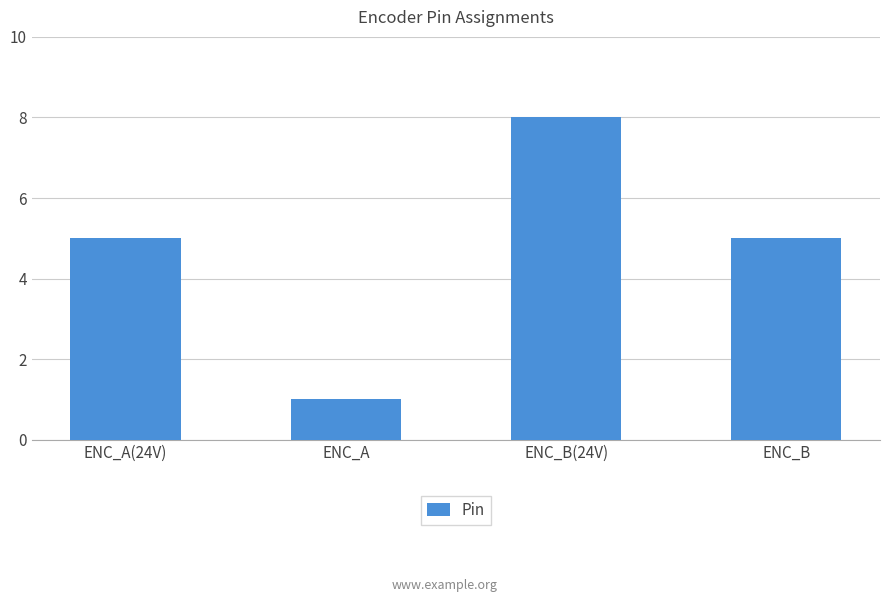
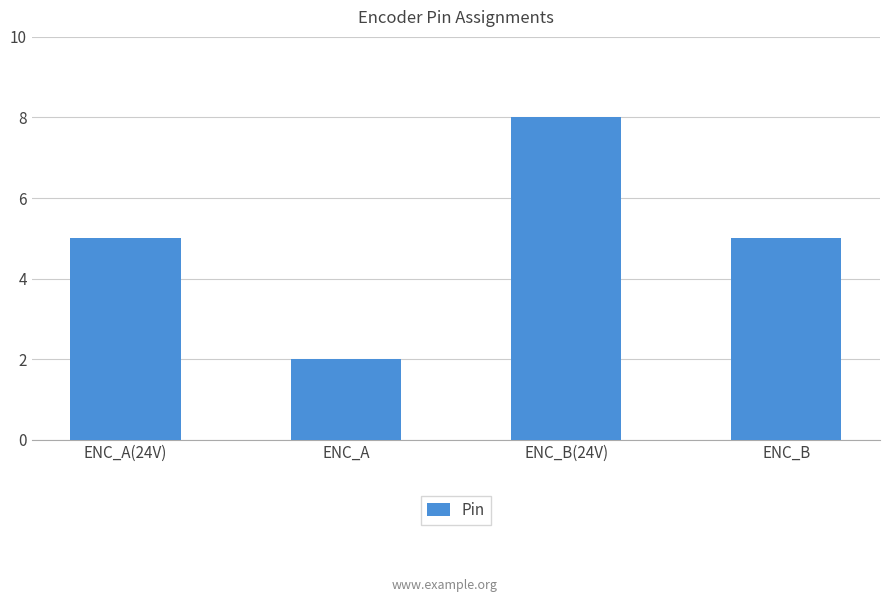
ENC_A: 1 -> 2
